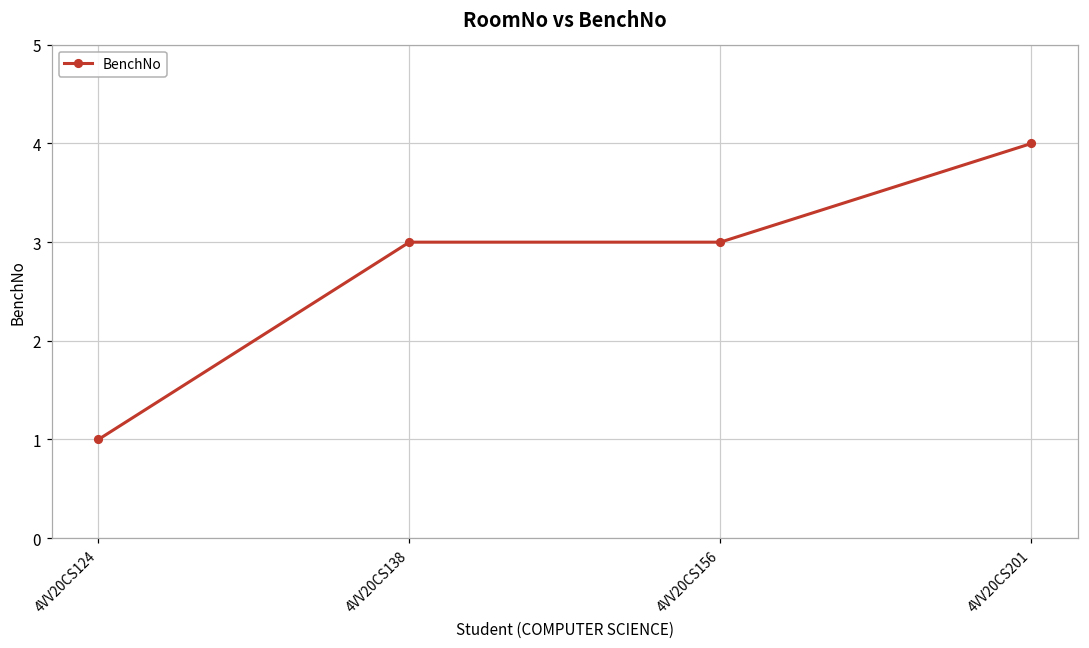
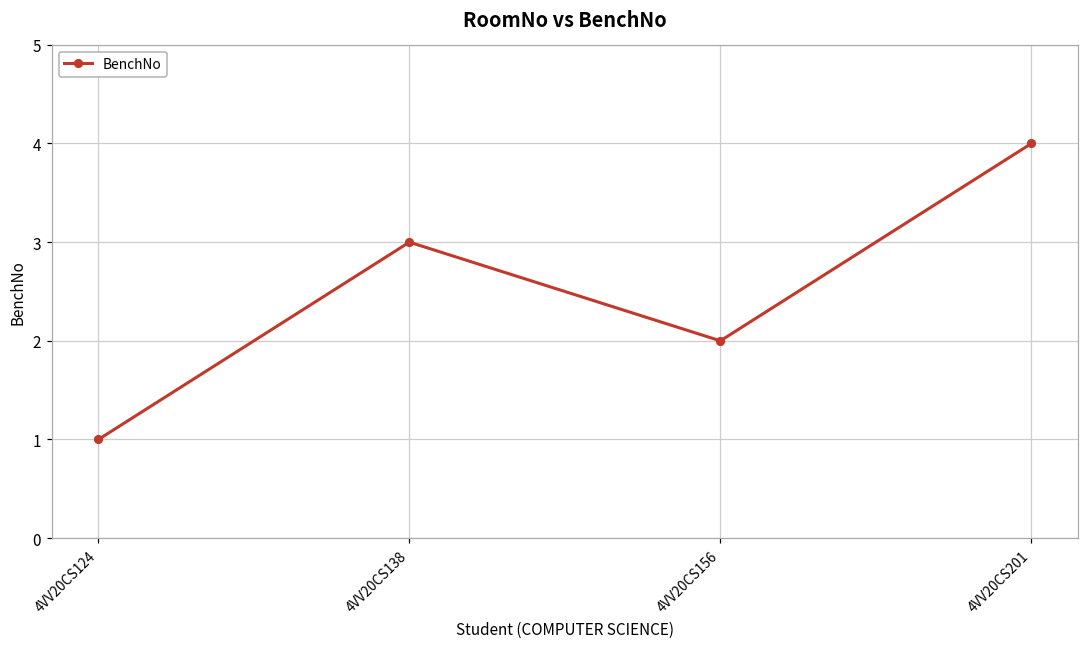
4VV20CS156: 3 -> 2
